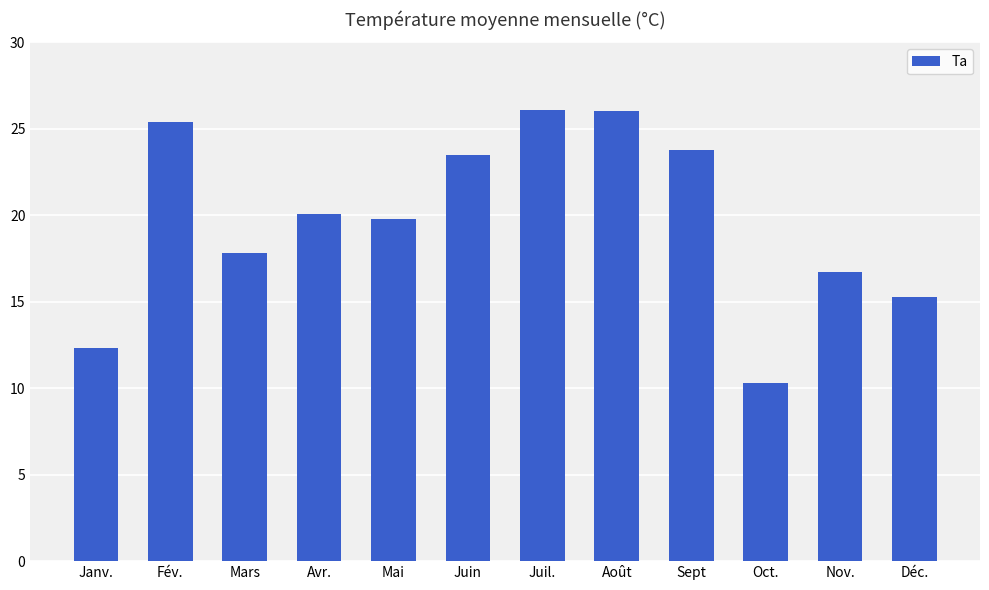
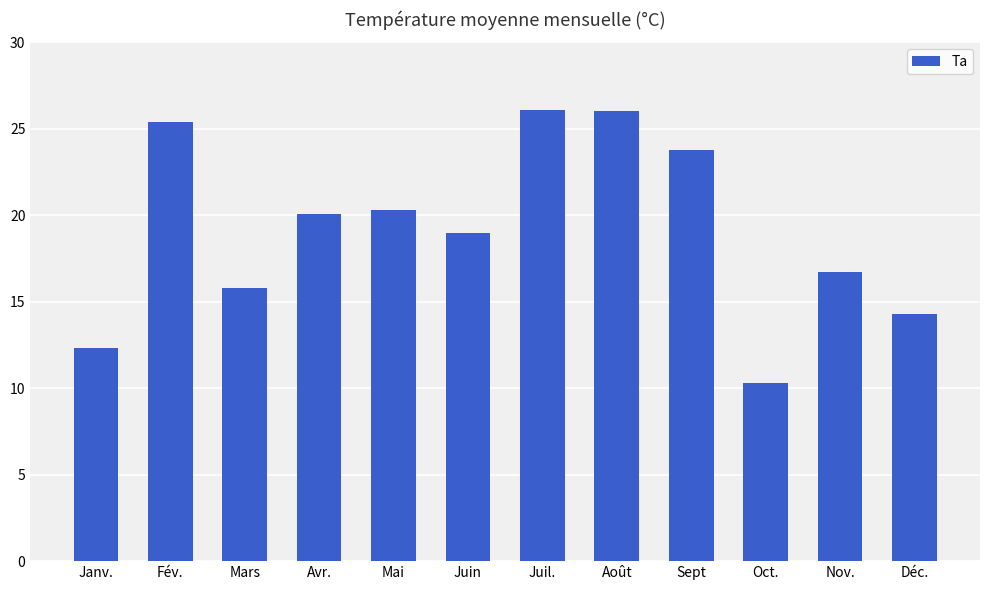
Mars: 17.8 -> 15.8
Mai: 19.8 -> 20.3
Juin: 23.5 -> 19.0
Déc.: 15.3 -> 14.3
